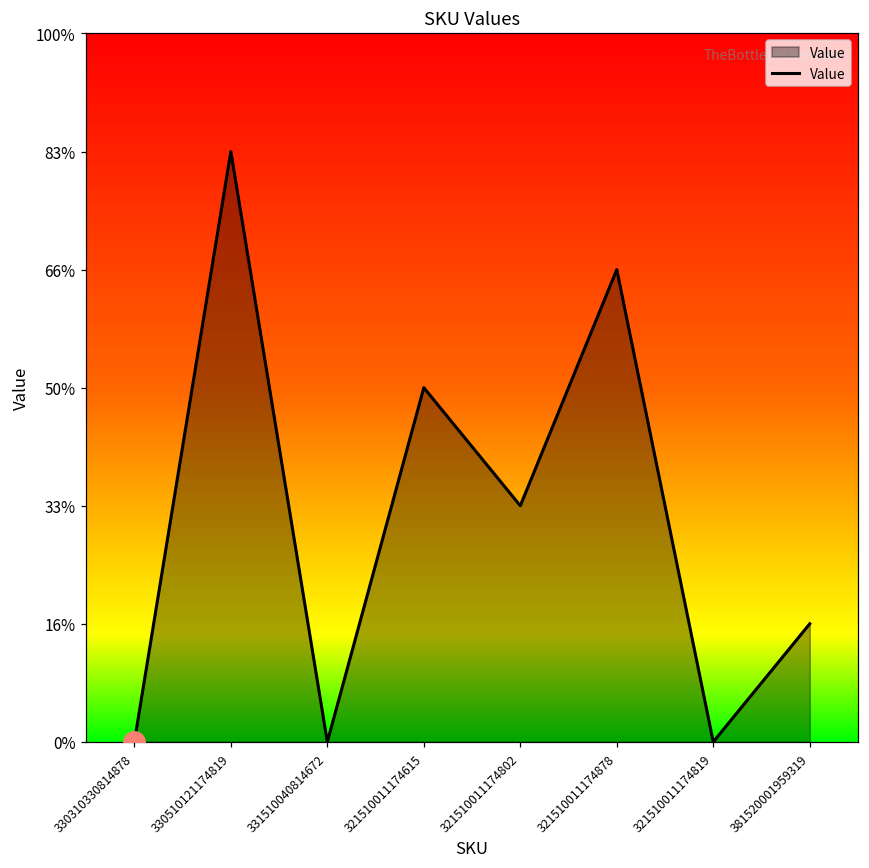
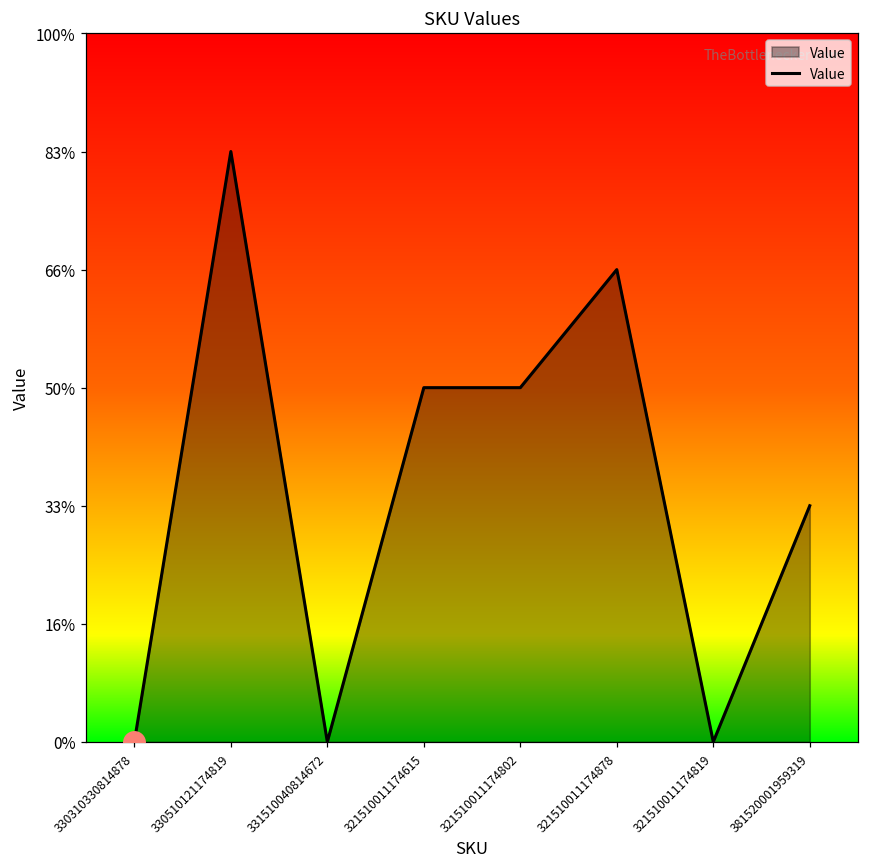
Value, 321510011174802: 33% -> 50%
Value, 381520001959319: 17% -> 33%
